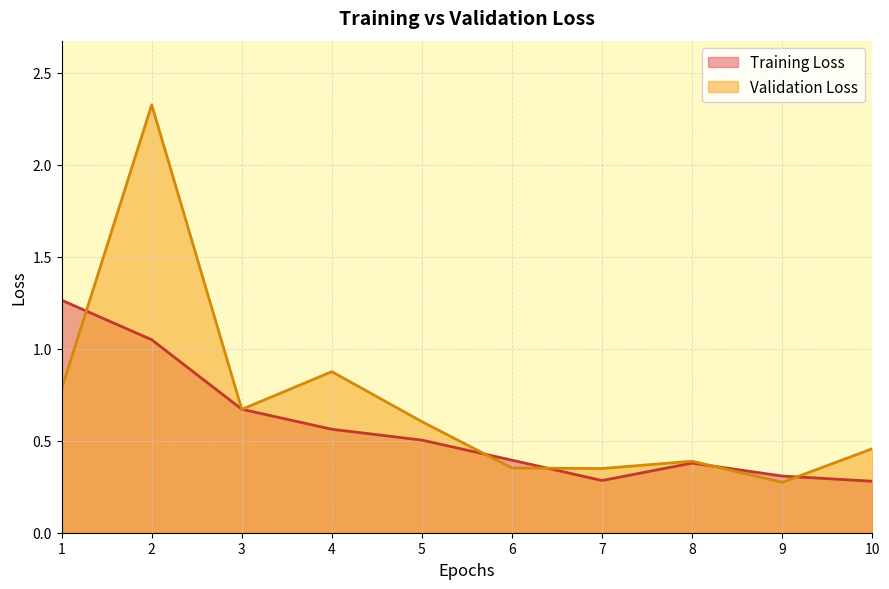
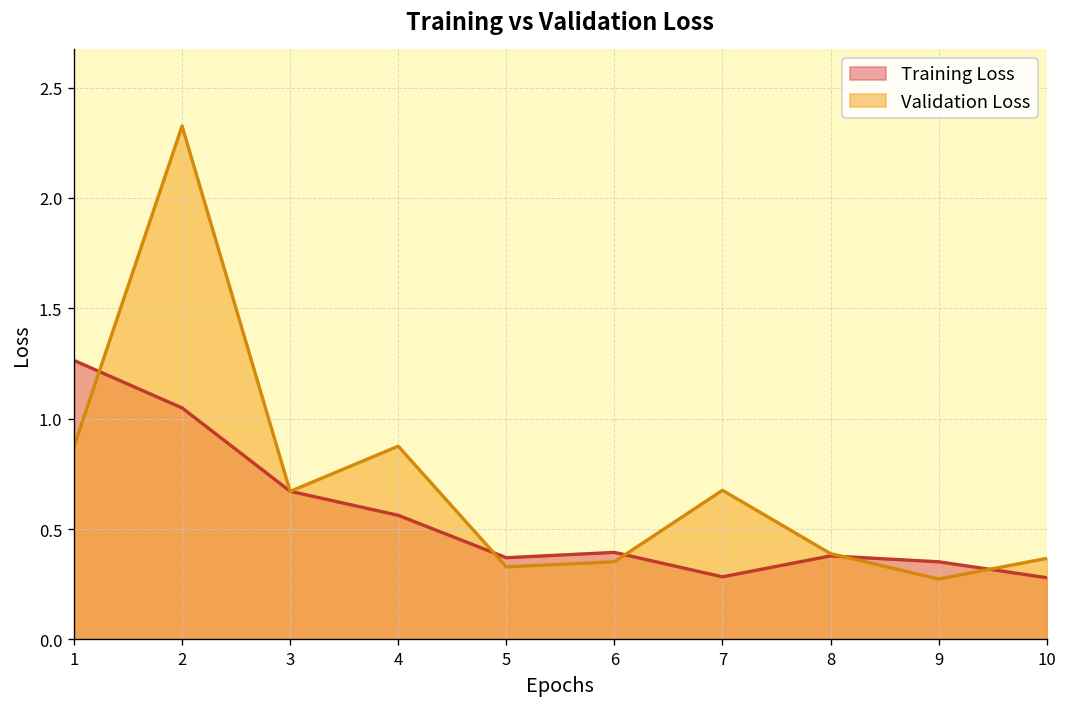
Validation Loss, 1: 0.78 -> 0.87
Training Loss, 5: 0.50 -> 0.37
Validation Loss, 5: 0.60 -> 0.33
Validation Loss, 7: 0.35 -> 0.68
Training Loss, 9: 0.31 -> 0.35
Validation Loss, 10: 0.46 -> 0.37
